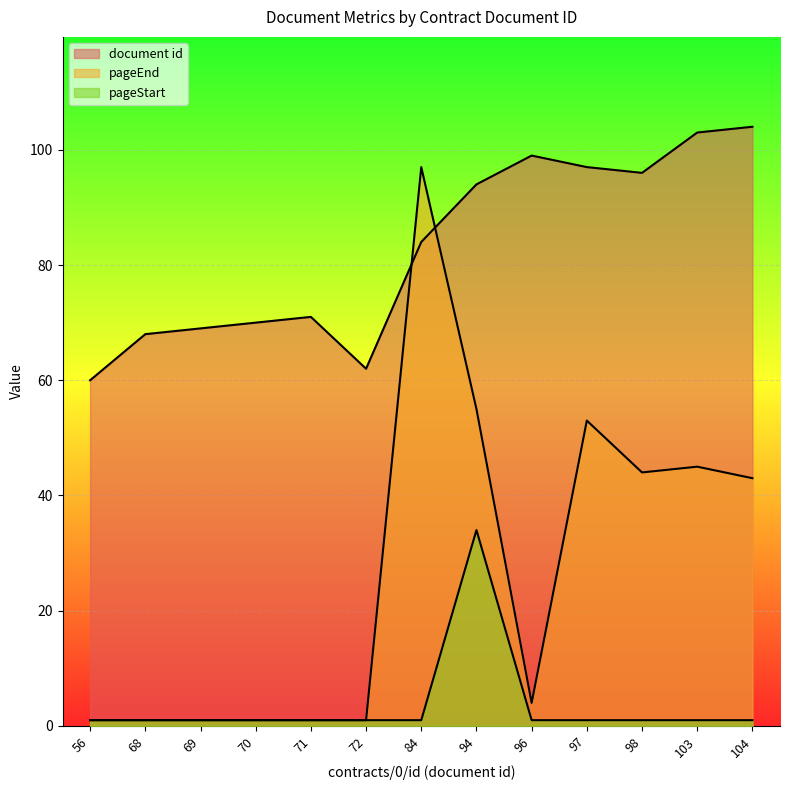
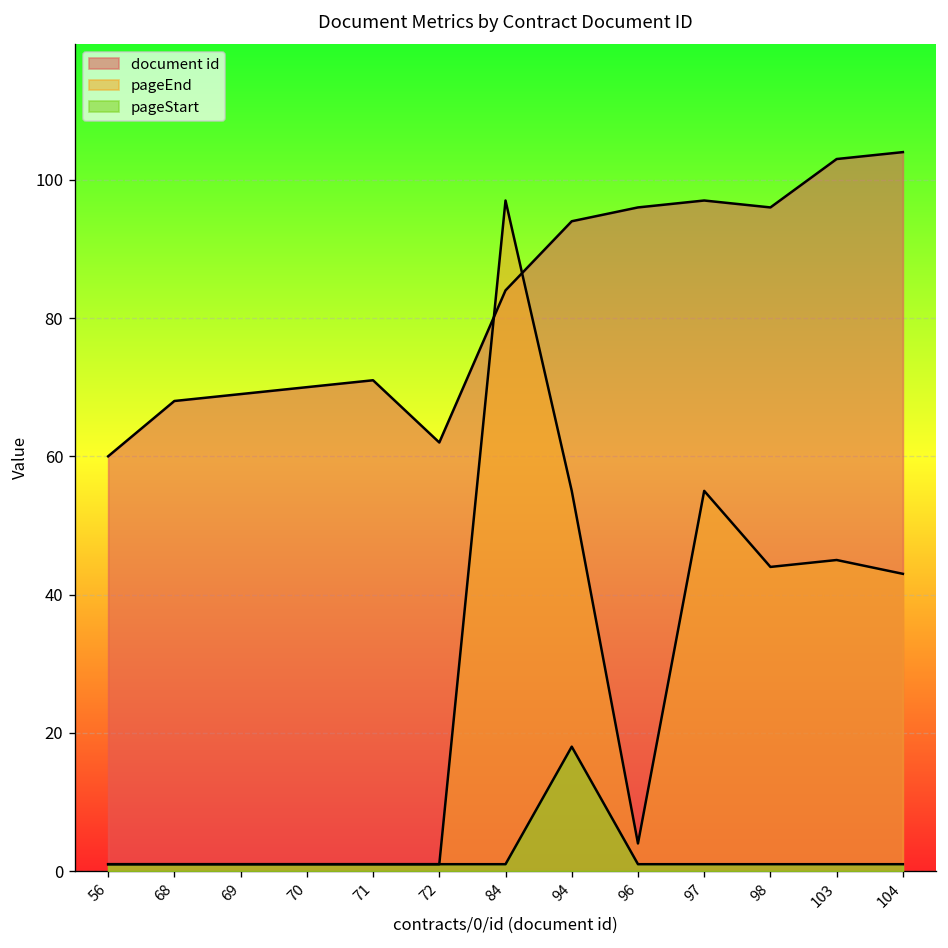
pageStart, 94: 34 -> 18
document id, 96: 99 -> 96
pageEnd, 97: 53 -> 55
